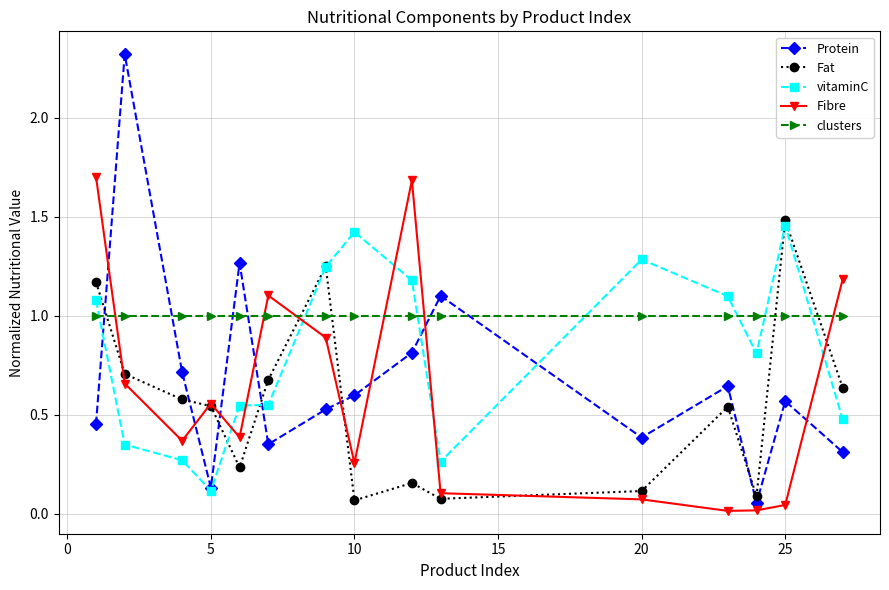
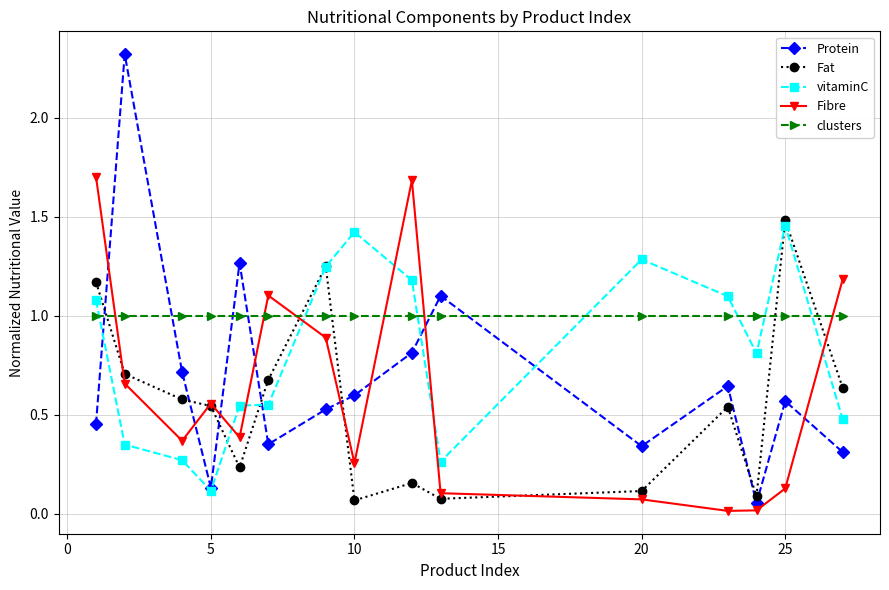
Protein, 20: 0.39 -> 0.34
Fibre, 25: 0.04 -> 0.13
